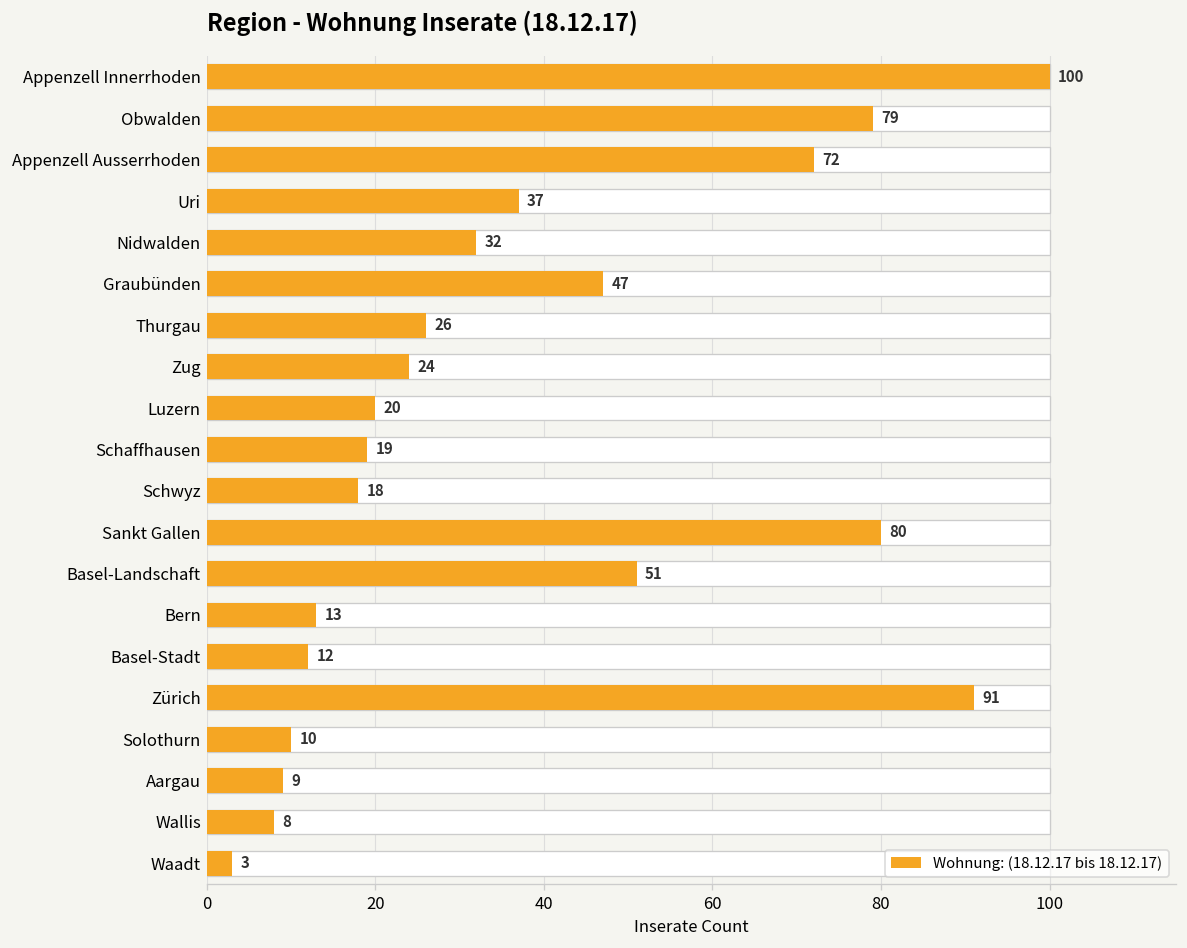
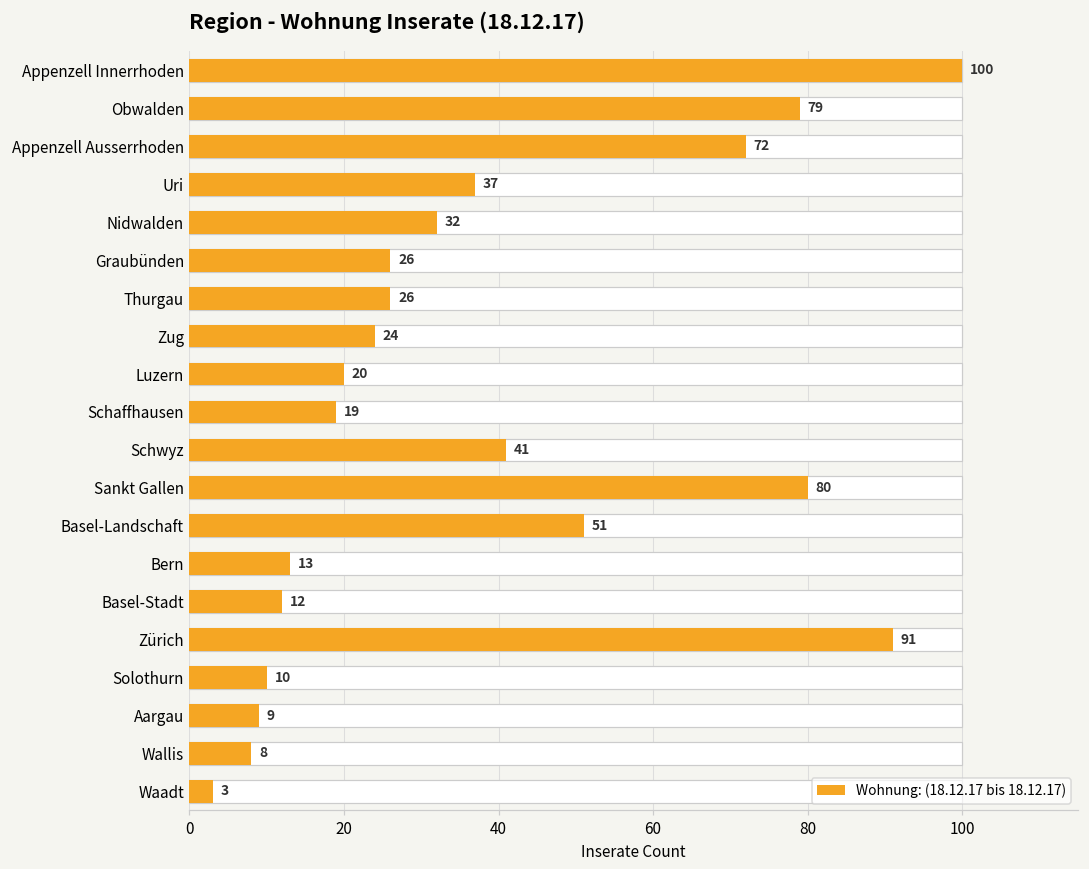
Wohnung: (18.12.17 bis 18.12.17), Graubünden: 47 -> 26
Wohnung: (18.12.17 bis 18.12.17), Schwyz: 18 -> 41
